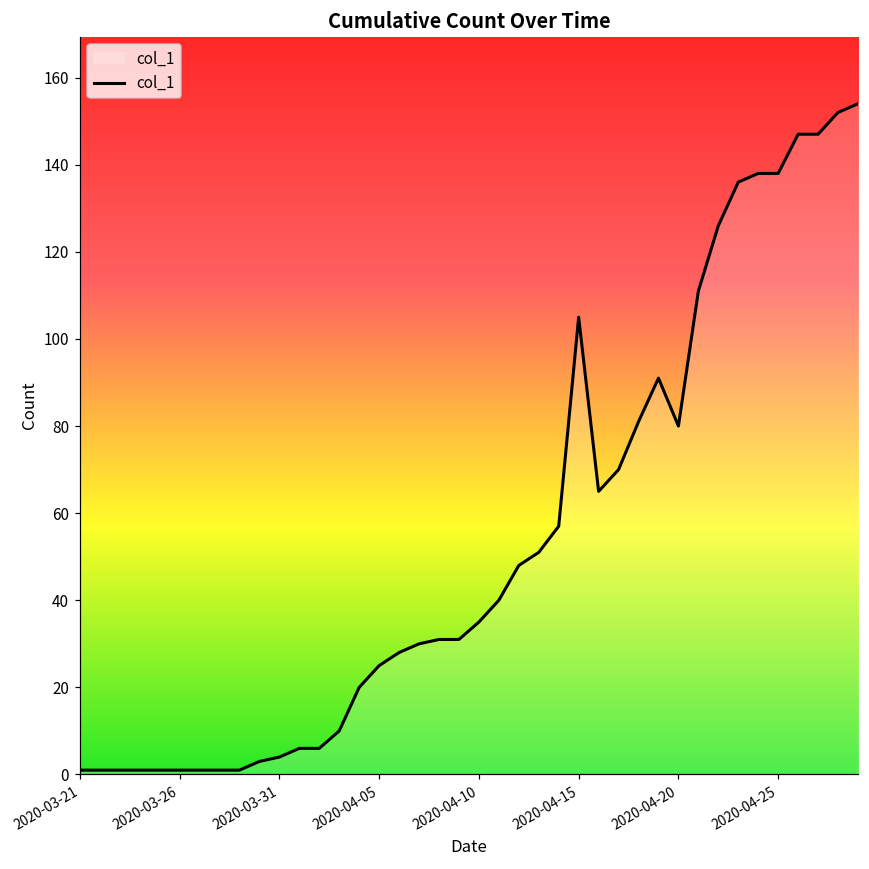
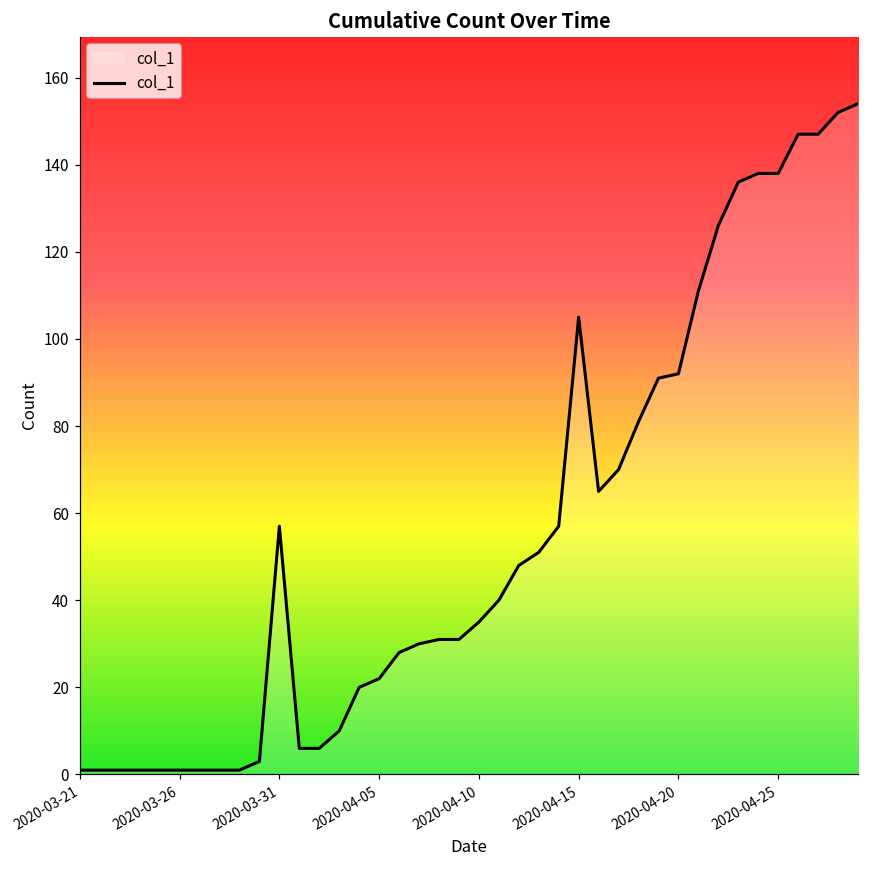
2020-03-31: 4 -> 57
2020-04-05: 25 -> 22
2020-04-20: 80 -> 92
